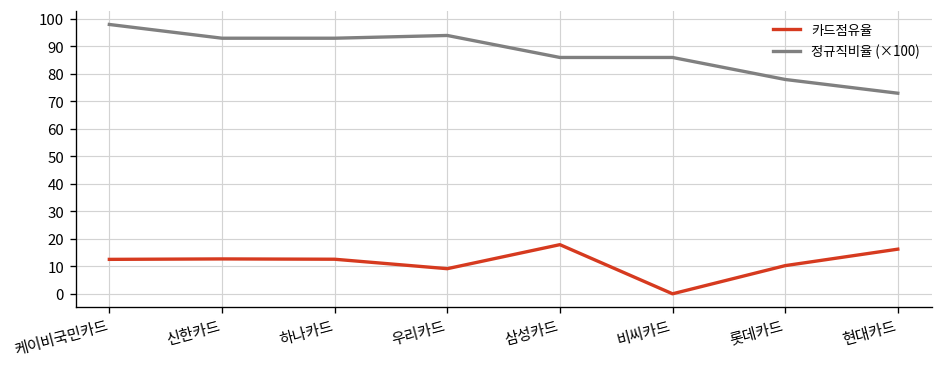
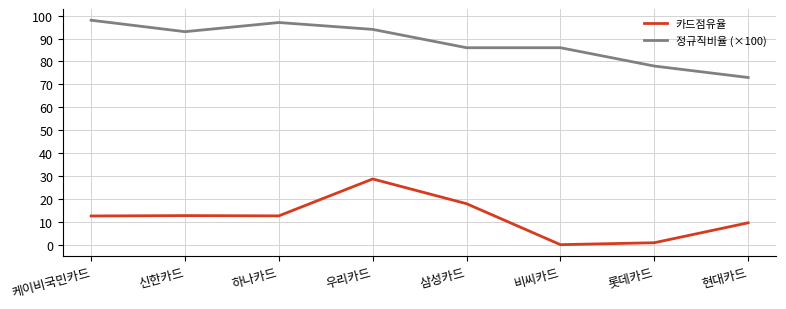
정규직비율 (×100), 하나카드: 93 -> 97
카드점유율, 우리카드: 9 -> 29
카드점유율, 롯데카드: 10 -> 1
카드점유율, 현대카드: 16 -> 10
